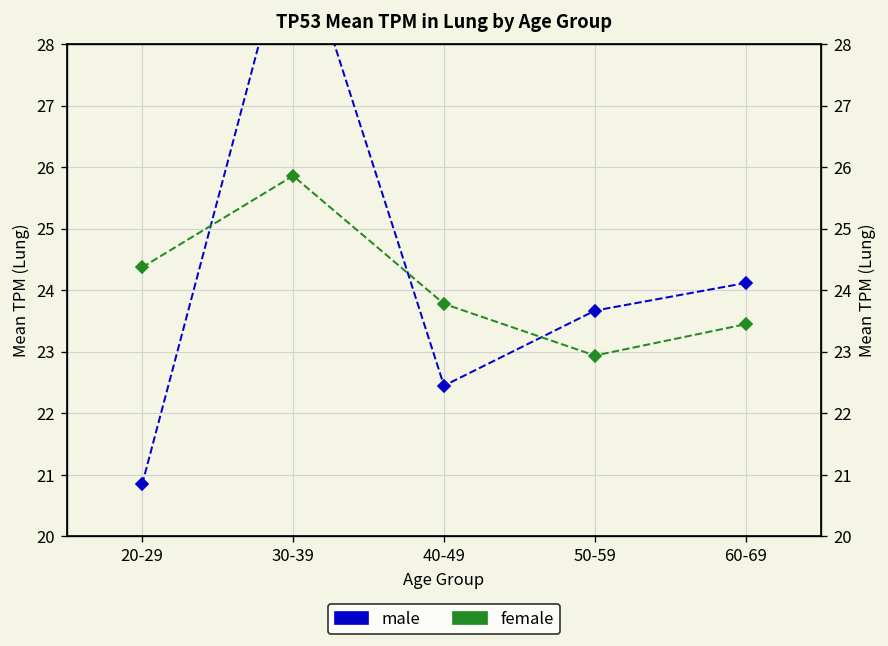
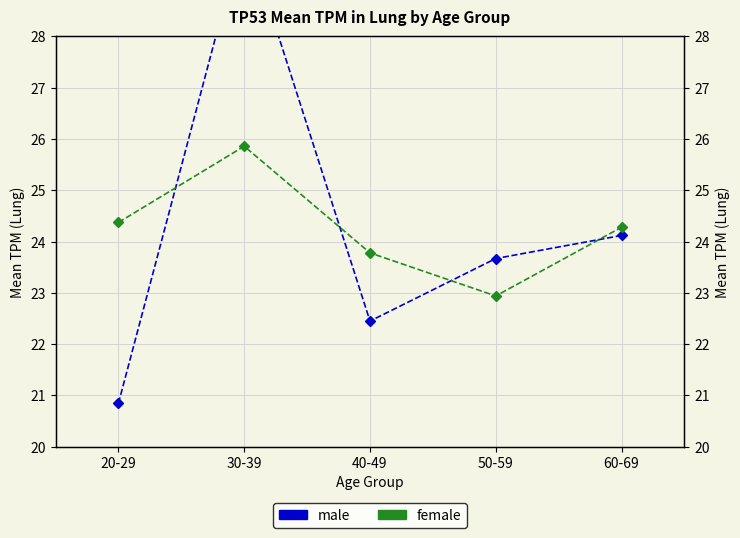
female, 60-69: 23.5 -> 24.3
